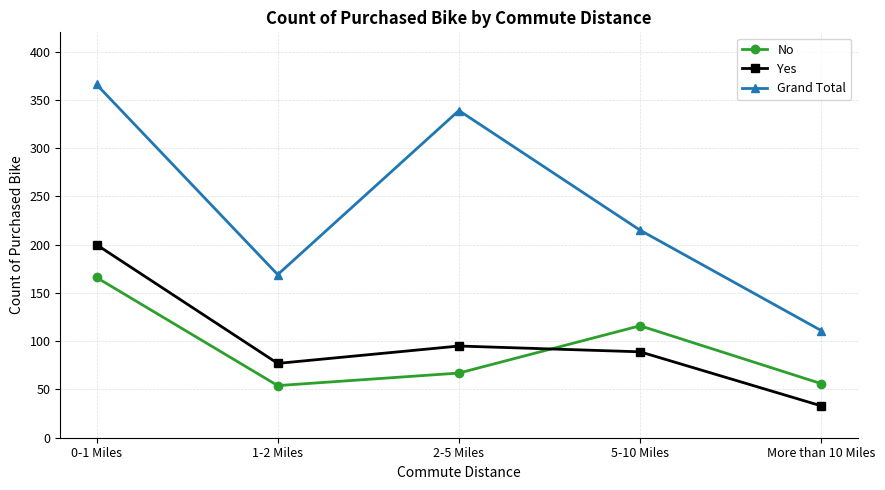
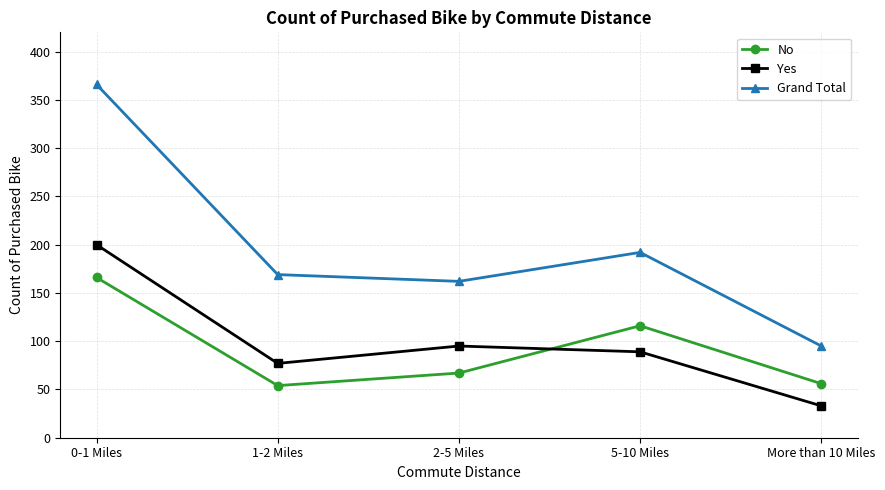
Grand Total, 2-5 Miles: 340 -> 160
Grand Total, 5-10 Miles: 220 -> 190
Grand Total, More than 10 Miles: 110 -> 100
